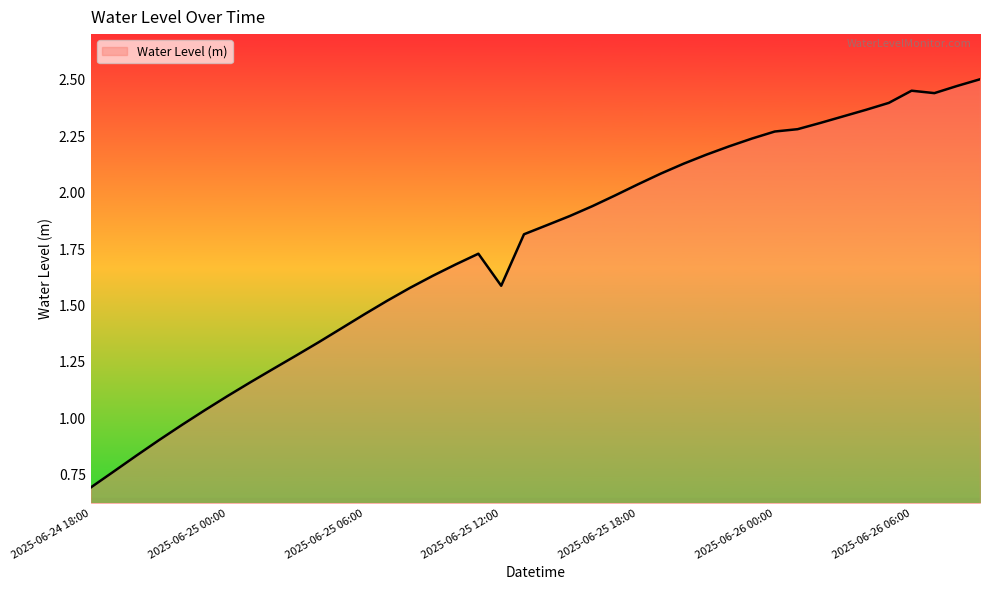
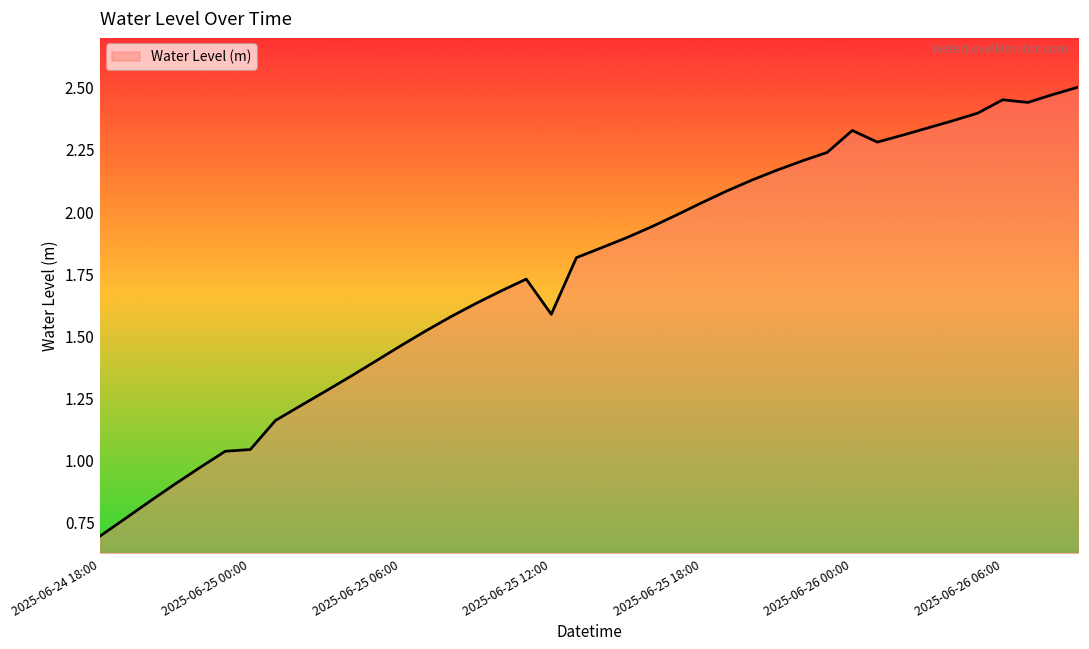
2025-06-25 00:00: 1.10 -> 1.04
2025-06-26 00:00: 2.27 -> 2.33
